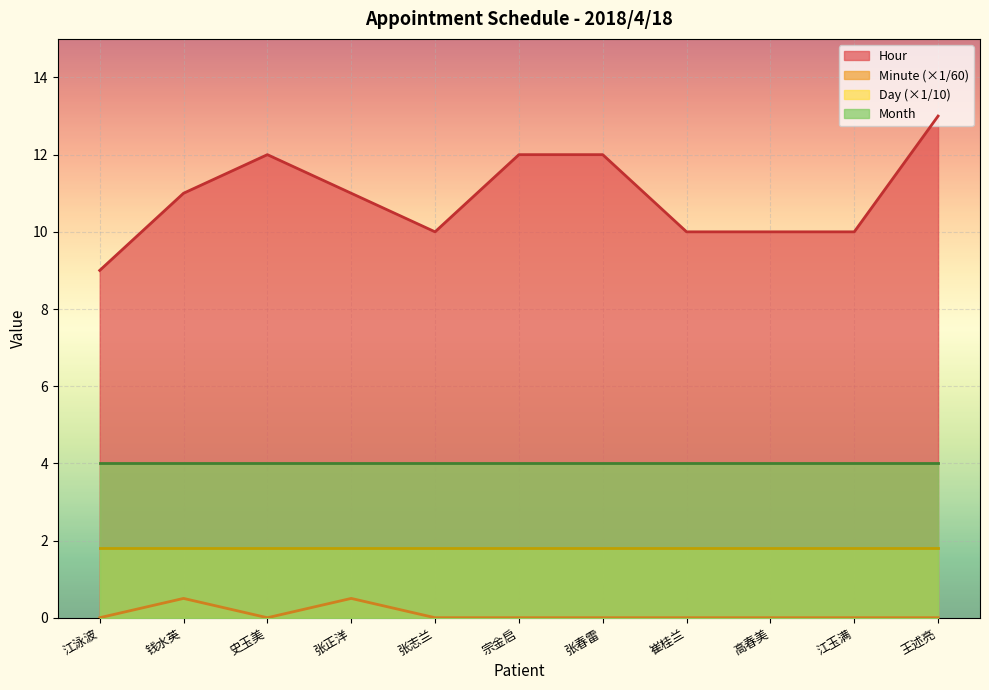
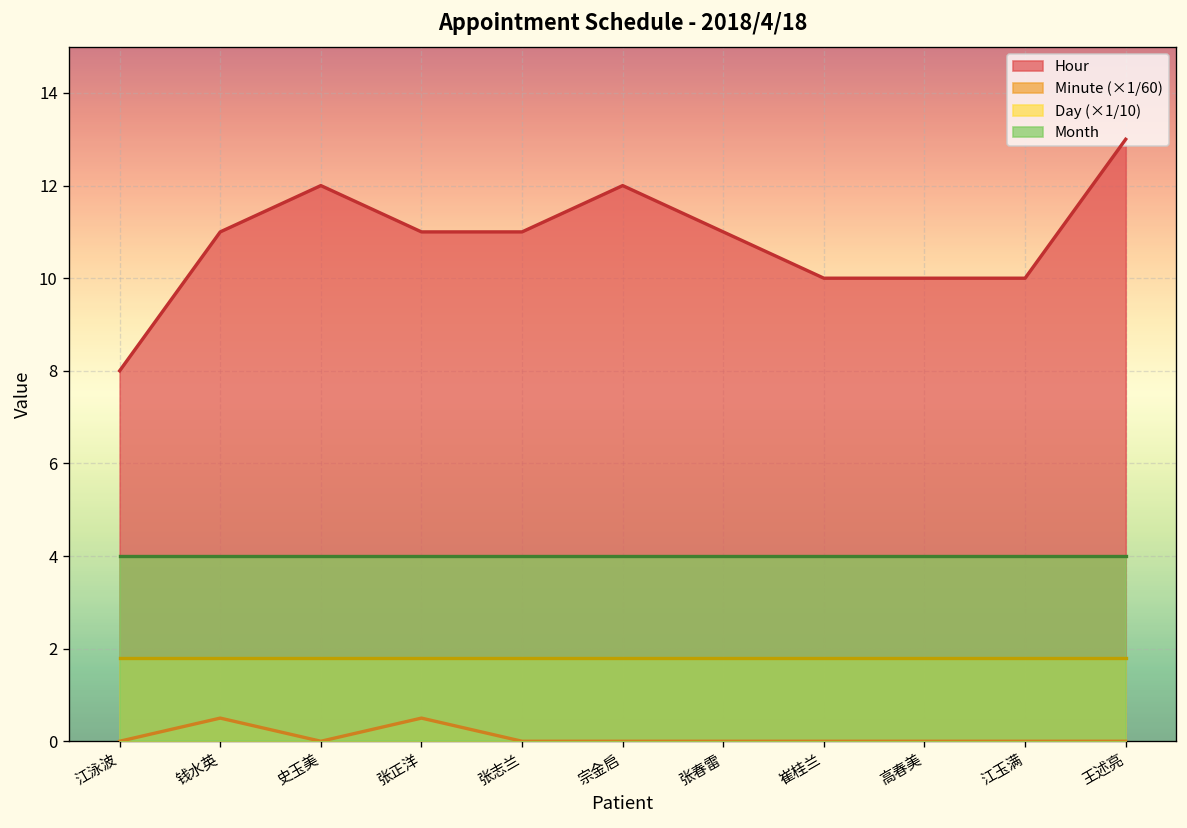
Hour, 江泳波: 9 -> 8
Hour, 张志兰: 10 -> 11
Hour, 张春雷: 12 -> 11
